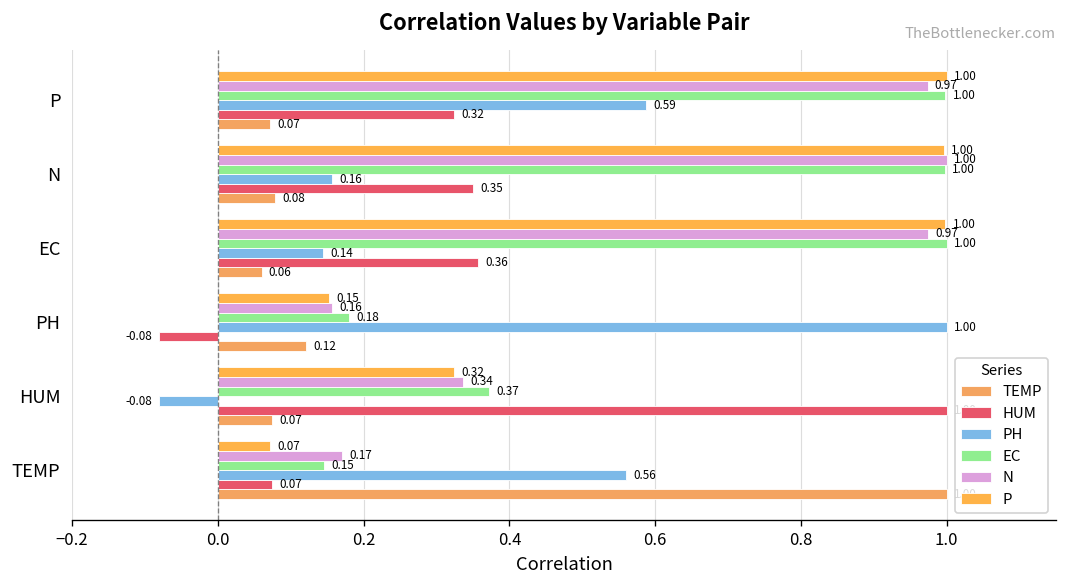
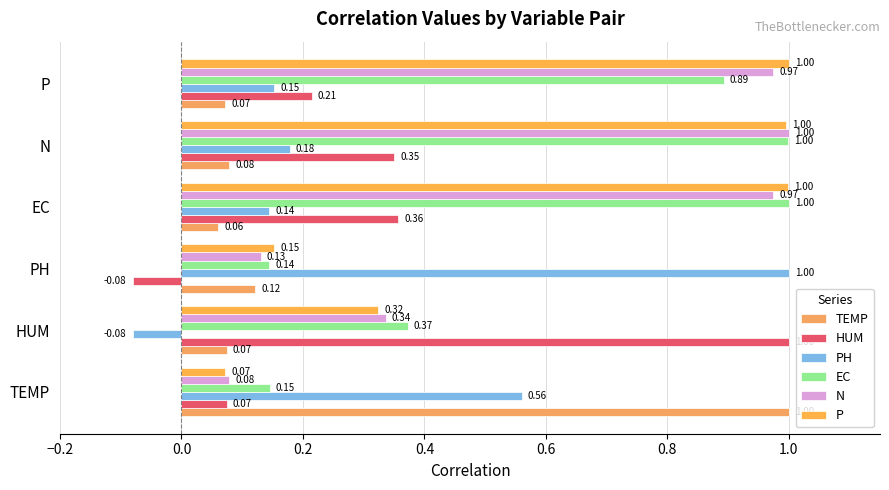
EC, P: 1.00 -> 0.89
PH, P: 0.59 -> 0.15
HUM, P: 0.32 -> 0.21
PH, N: 0.16 -> 0.18
N, PH: 0.16 -> 0.13
EC, PH: 0.18 -> 0.14
N, TEMP: 0.17 -> 0.08
